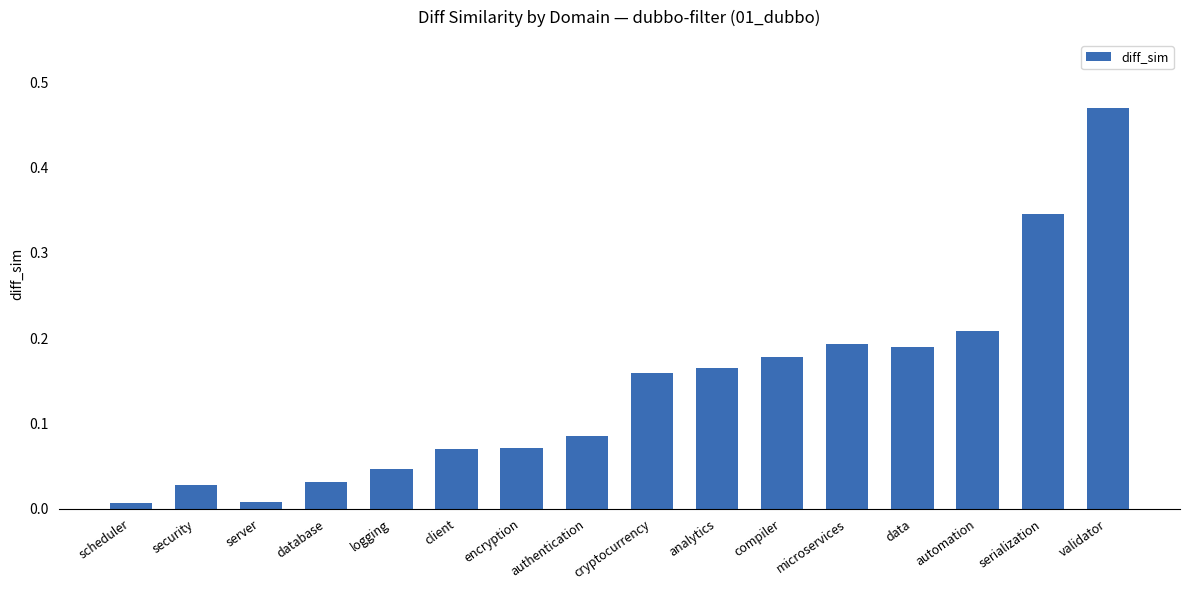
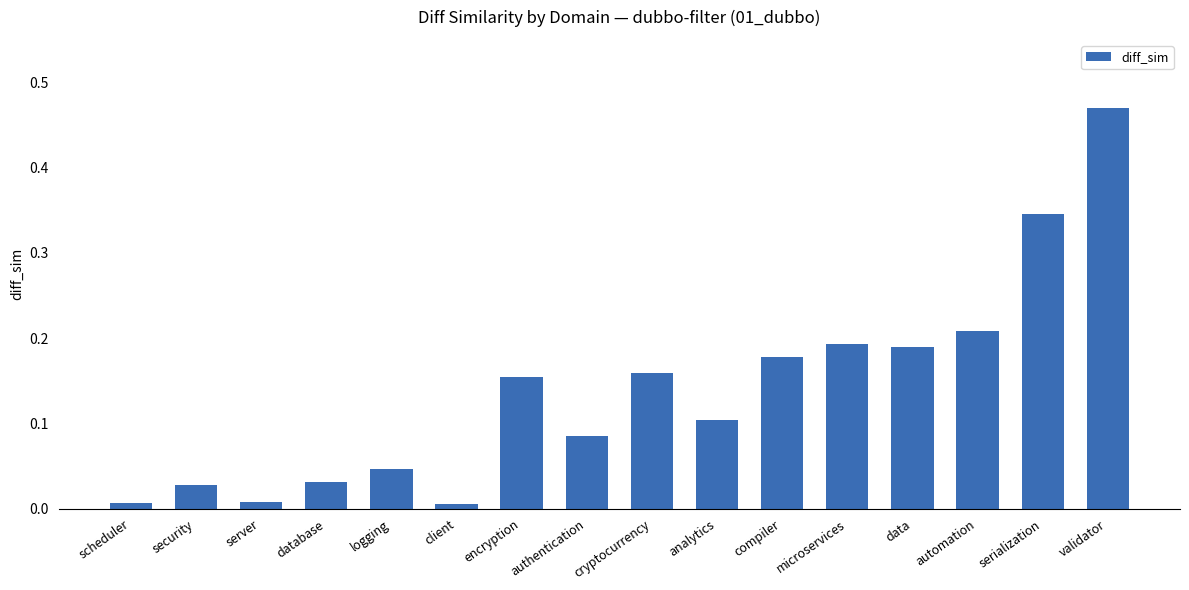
client: 0.07 -> 0.00
encryption: 0.07 -> 0.15
analytics: 0.17 -> 0.10
